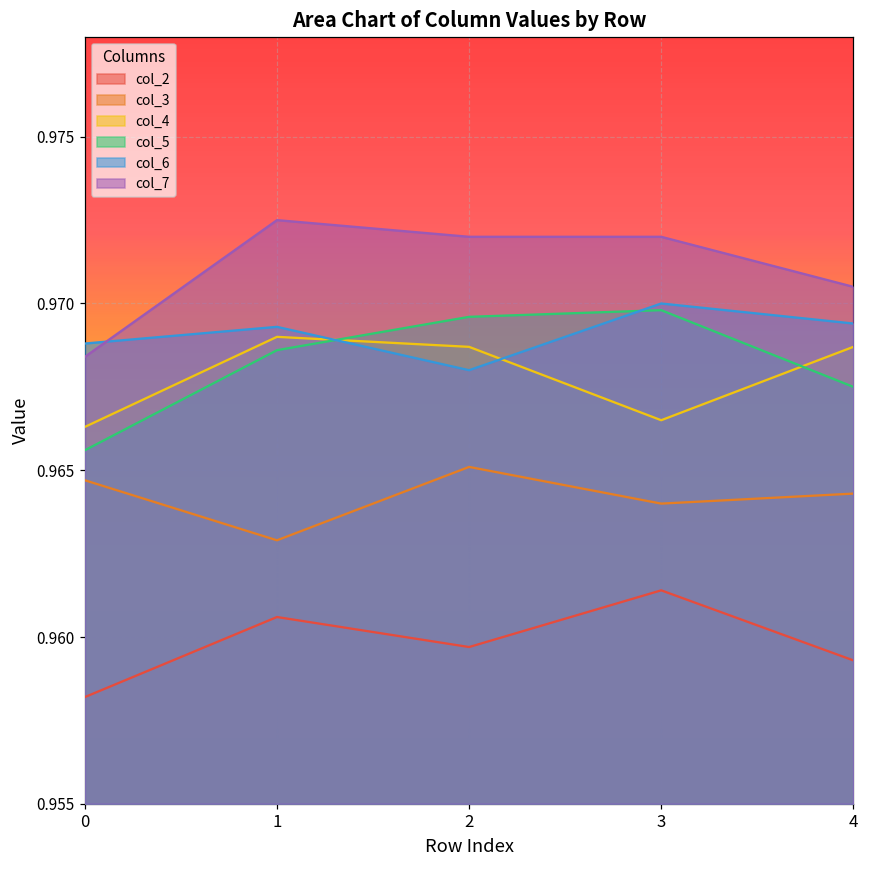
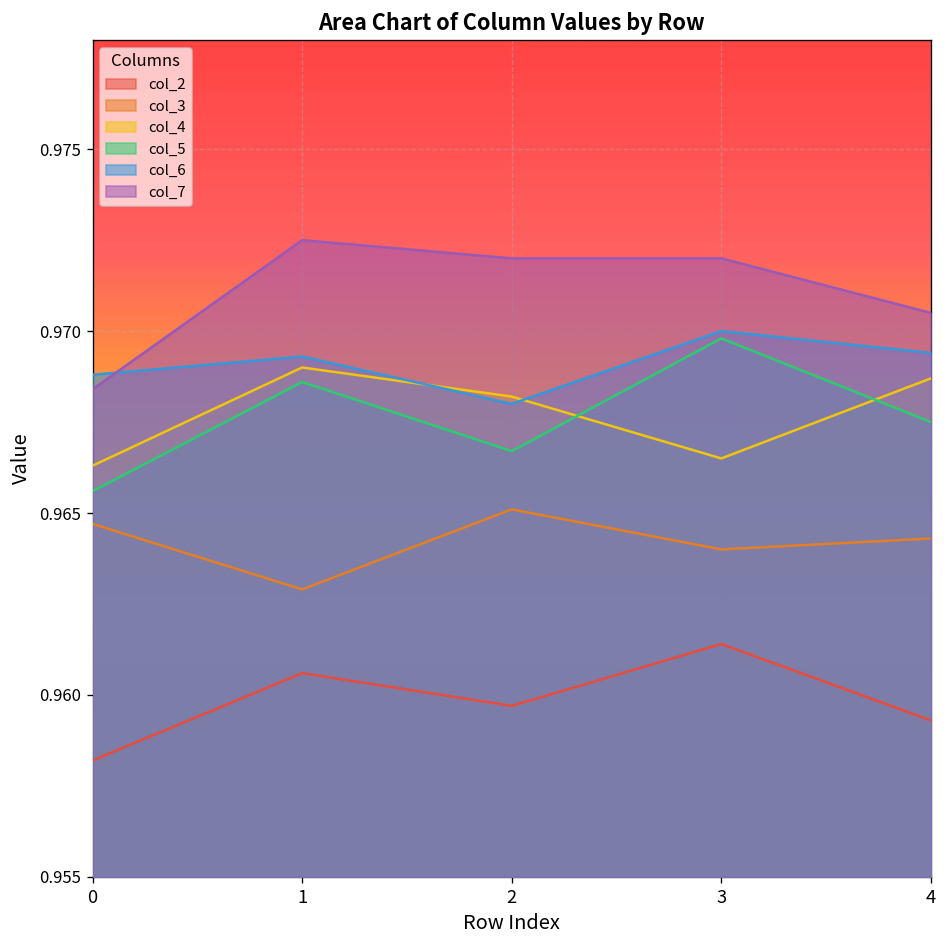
col_4, 2: 0.9687 -> 0.9682
col_5, 2: 0.9696 -> 0.9667
